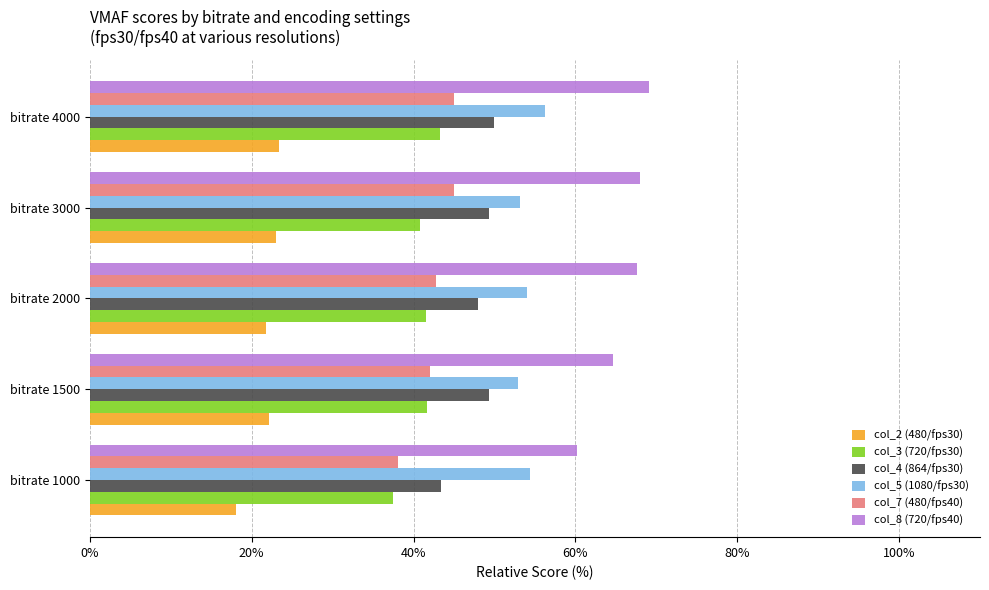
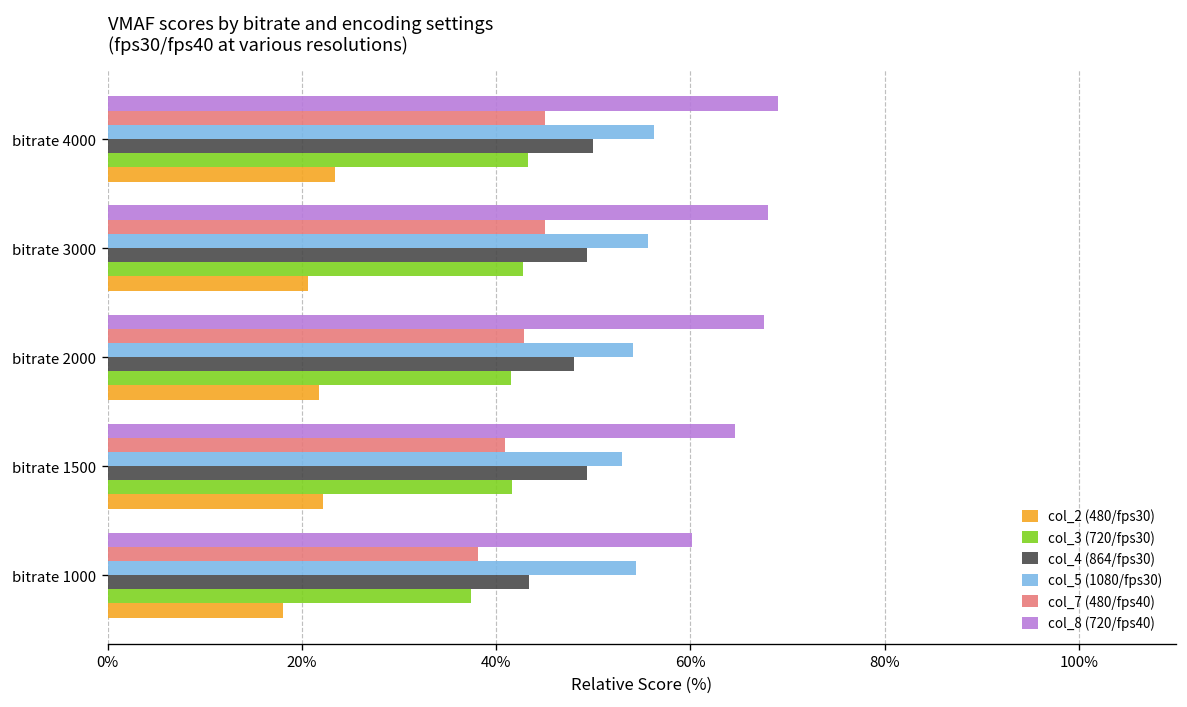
col_5 (1080/fps30), bitrate 3000: 53% -> 56%
col_3 (720/fps30), bitrate 3000: 41% -> 43%
col_2 (480/fps30), bitrate 3000: 23% -> 21%
col_7 (480/fps40), bitrate 1500: 42% -> 41%
